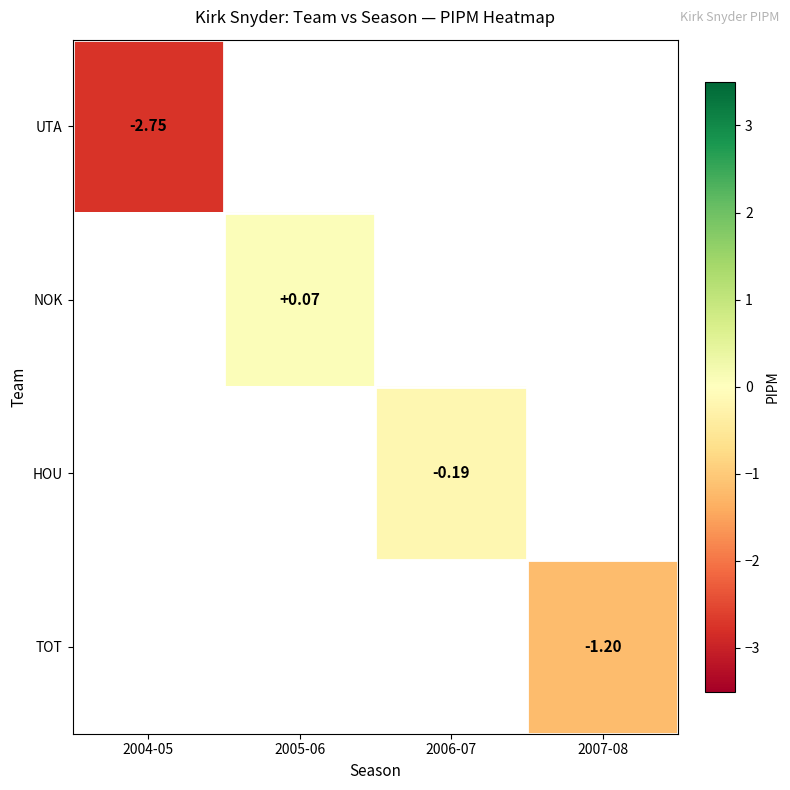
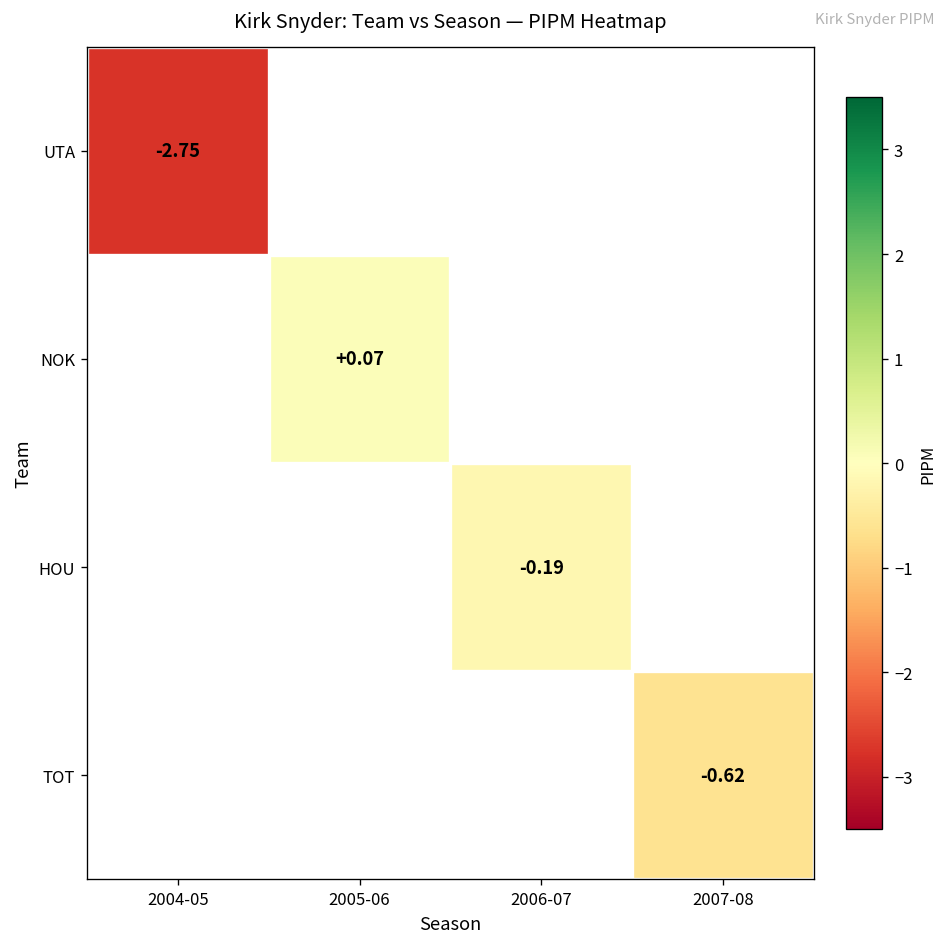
TOT, 2007-08: -1.20 -> -0.62
